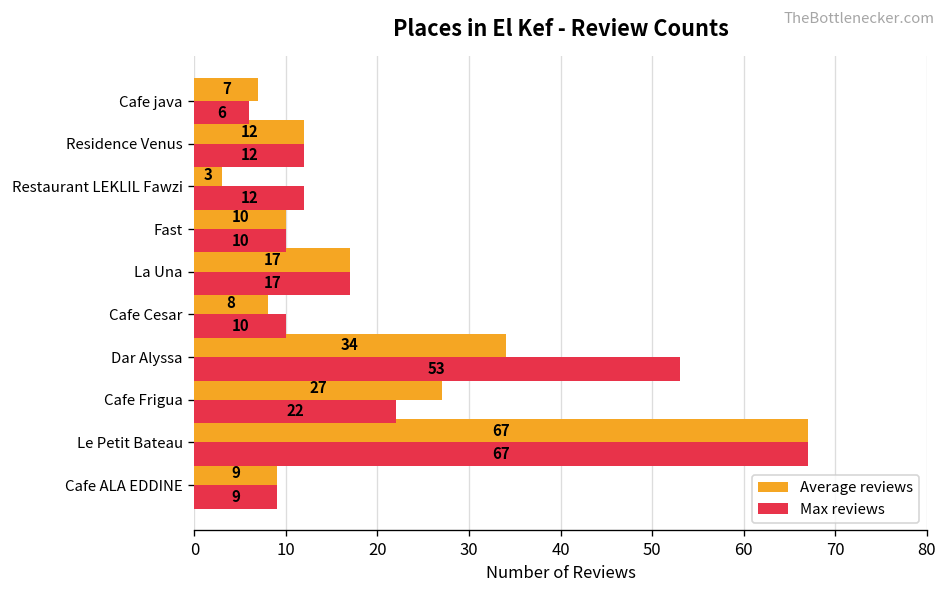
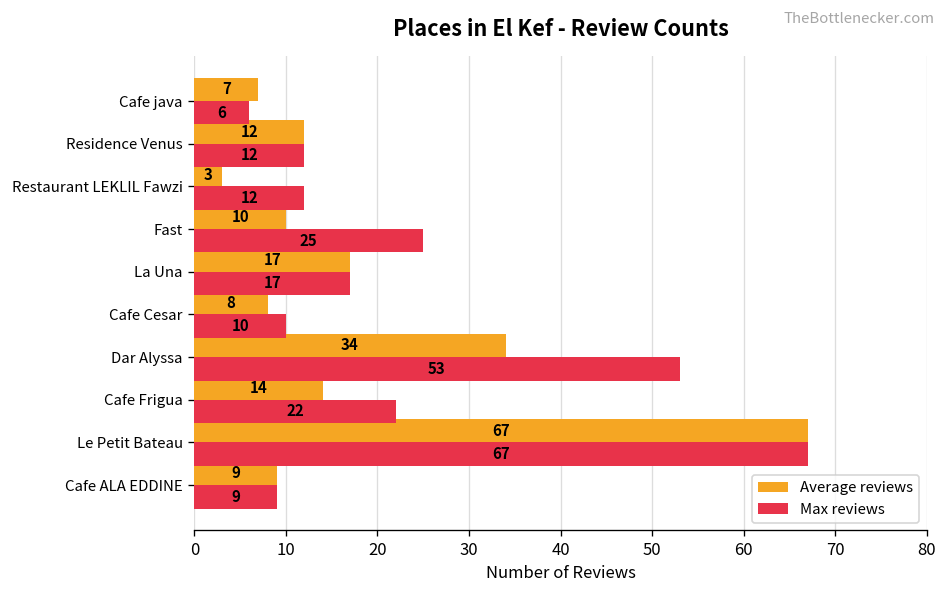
Max reviews, Fast: 10 -> 25
Average reviews, Cafe Frigua: 27 -> 14
